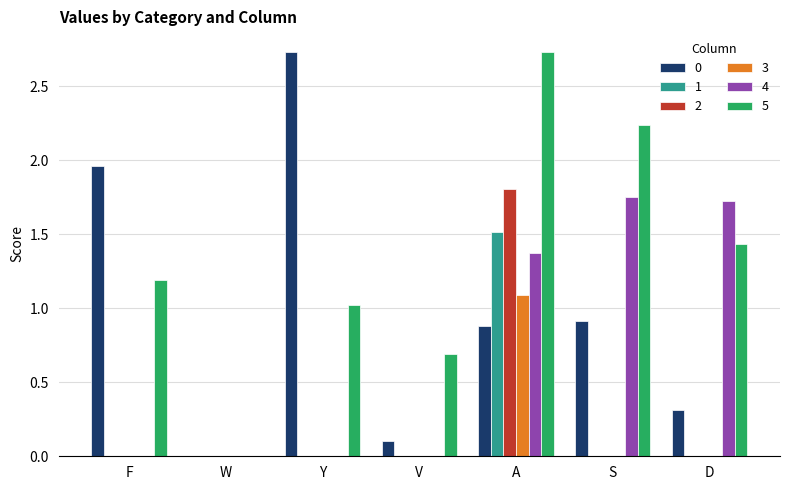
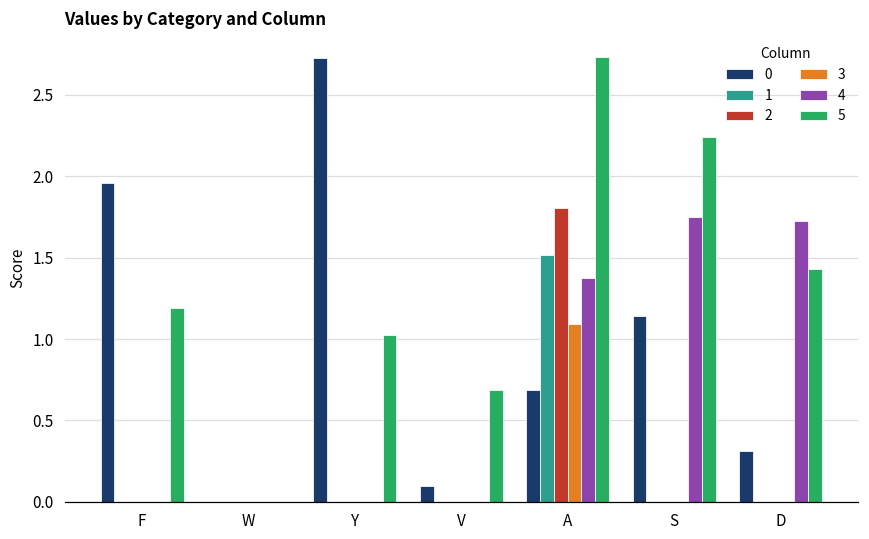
0, A: 0.88 -> 0.69
0, S: 0.91 -> 1.14
